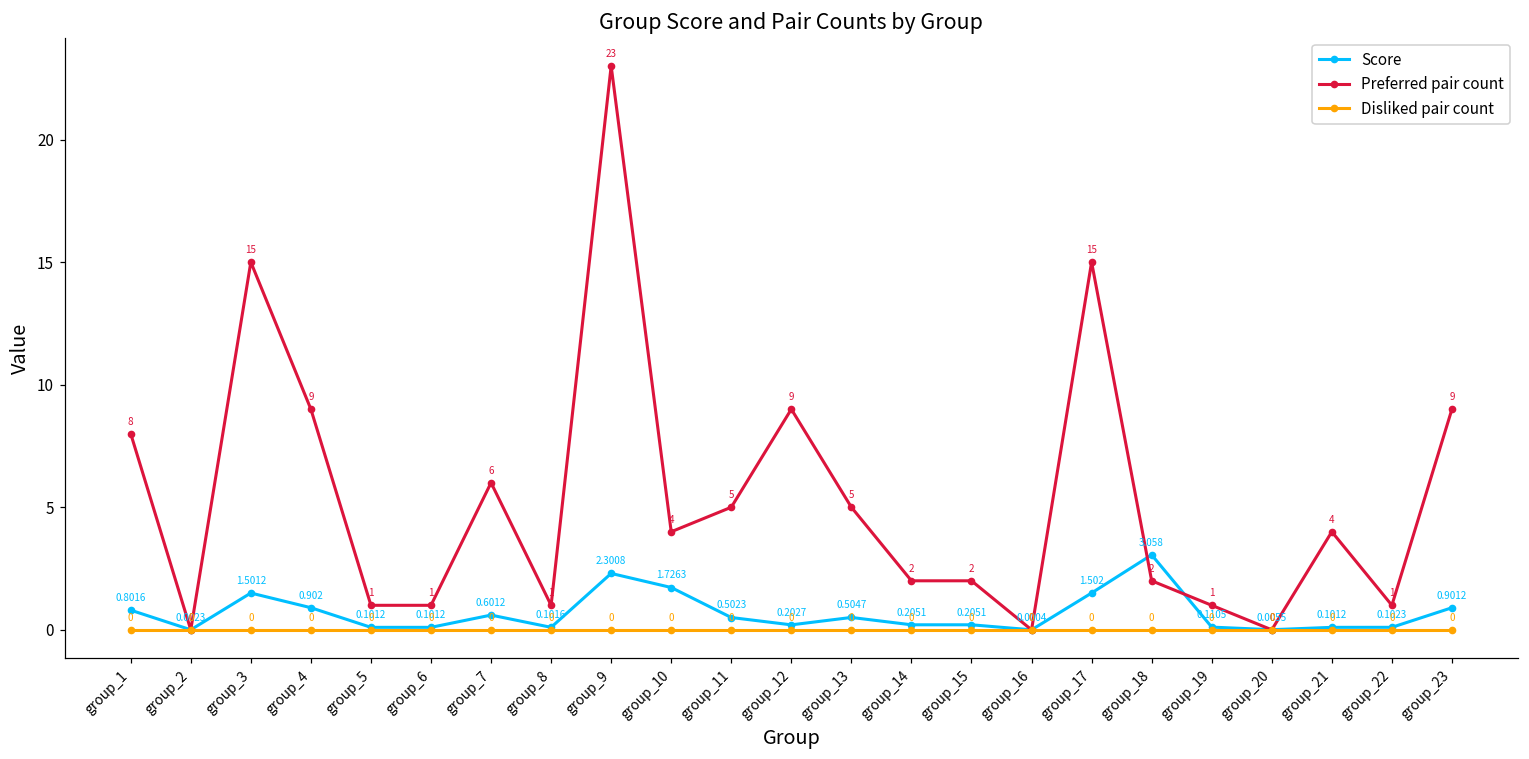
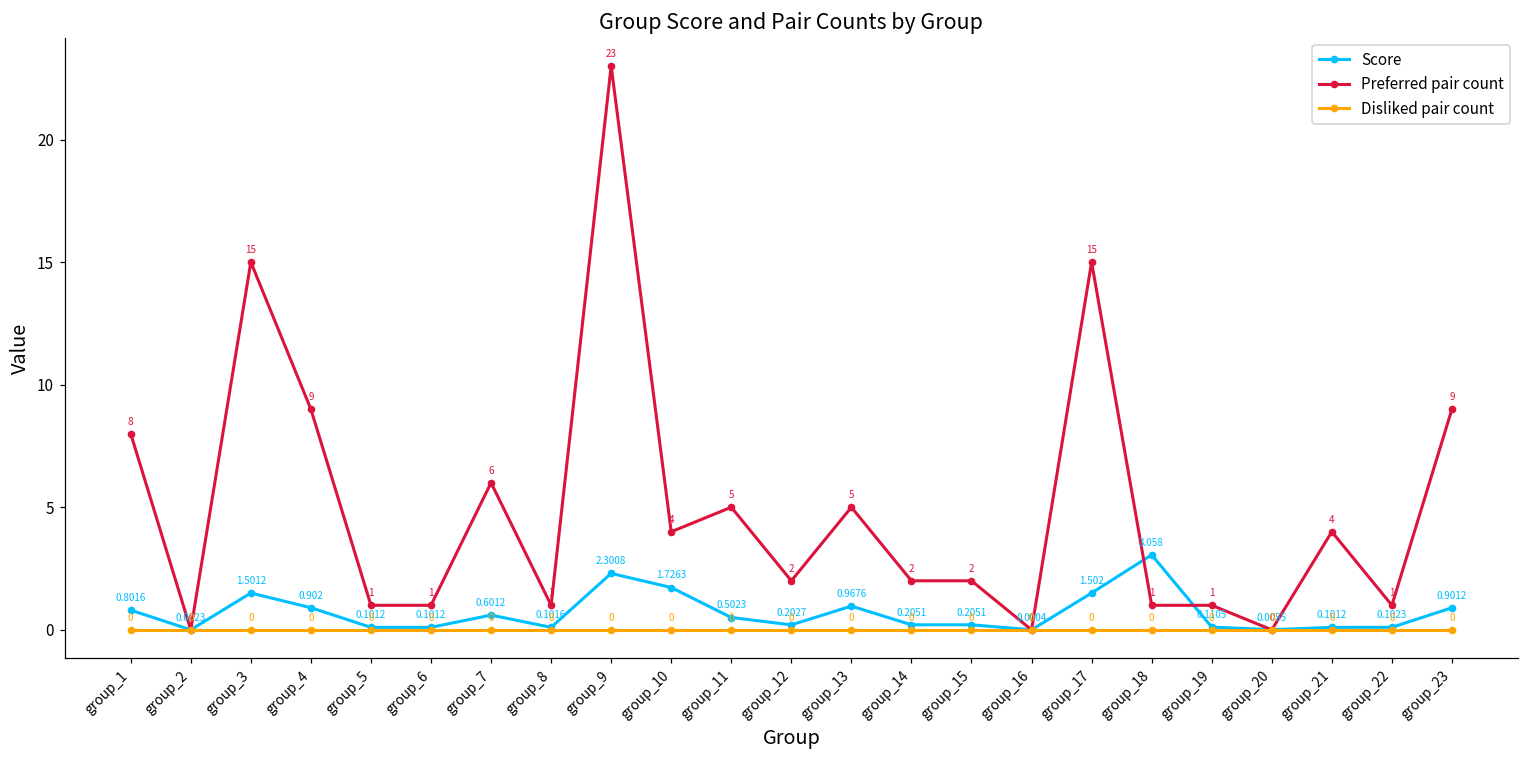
Preferred pair count, group_12: 9 -> 2
Score, group_13: 0.5047 -> 0.9676
Preferred pair count, group_18: 2 -> 1
